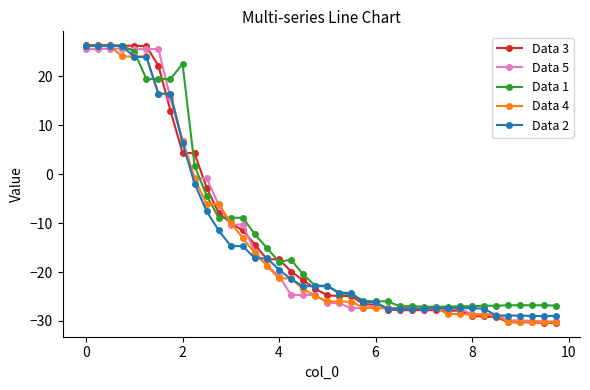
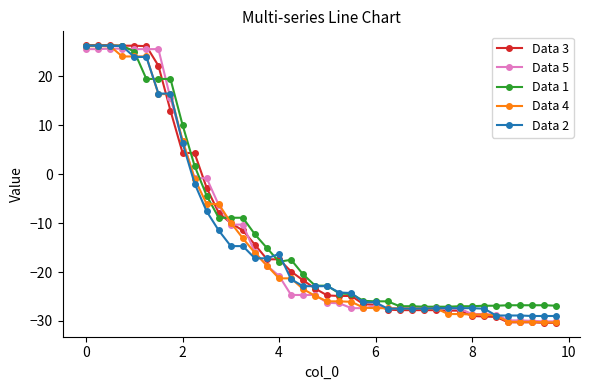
Data 1, 2: 23 -> 10
Data 2, 4: -20 -> -16
